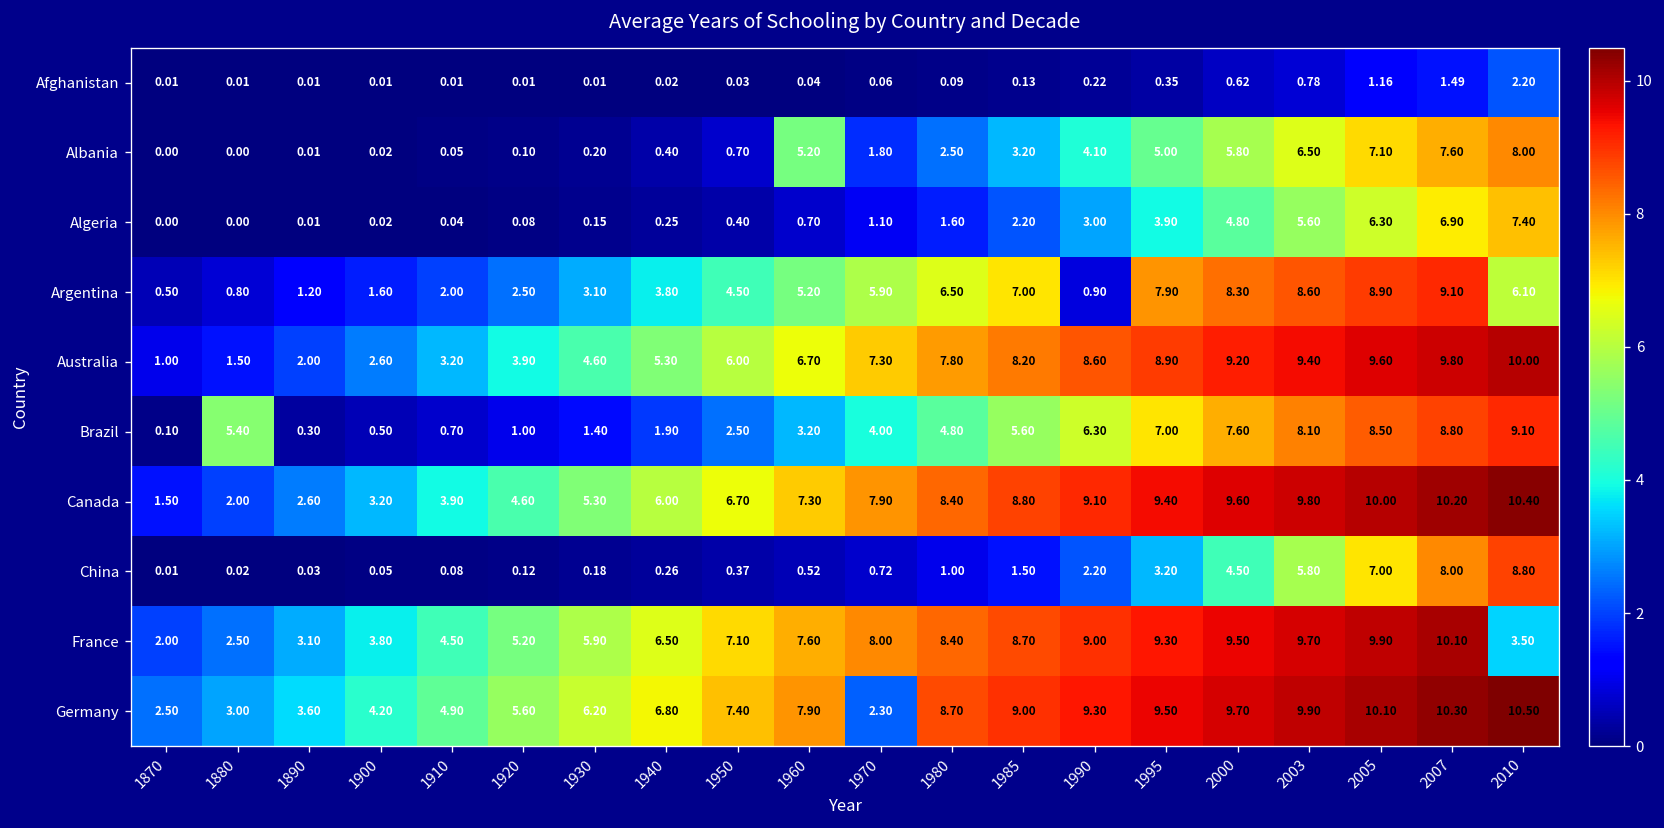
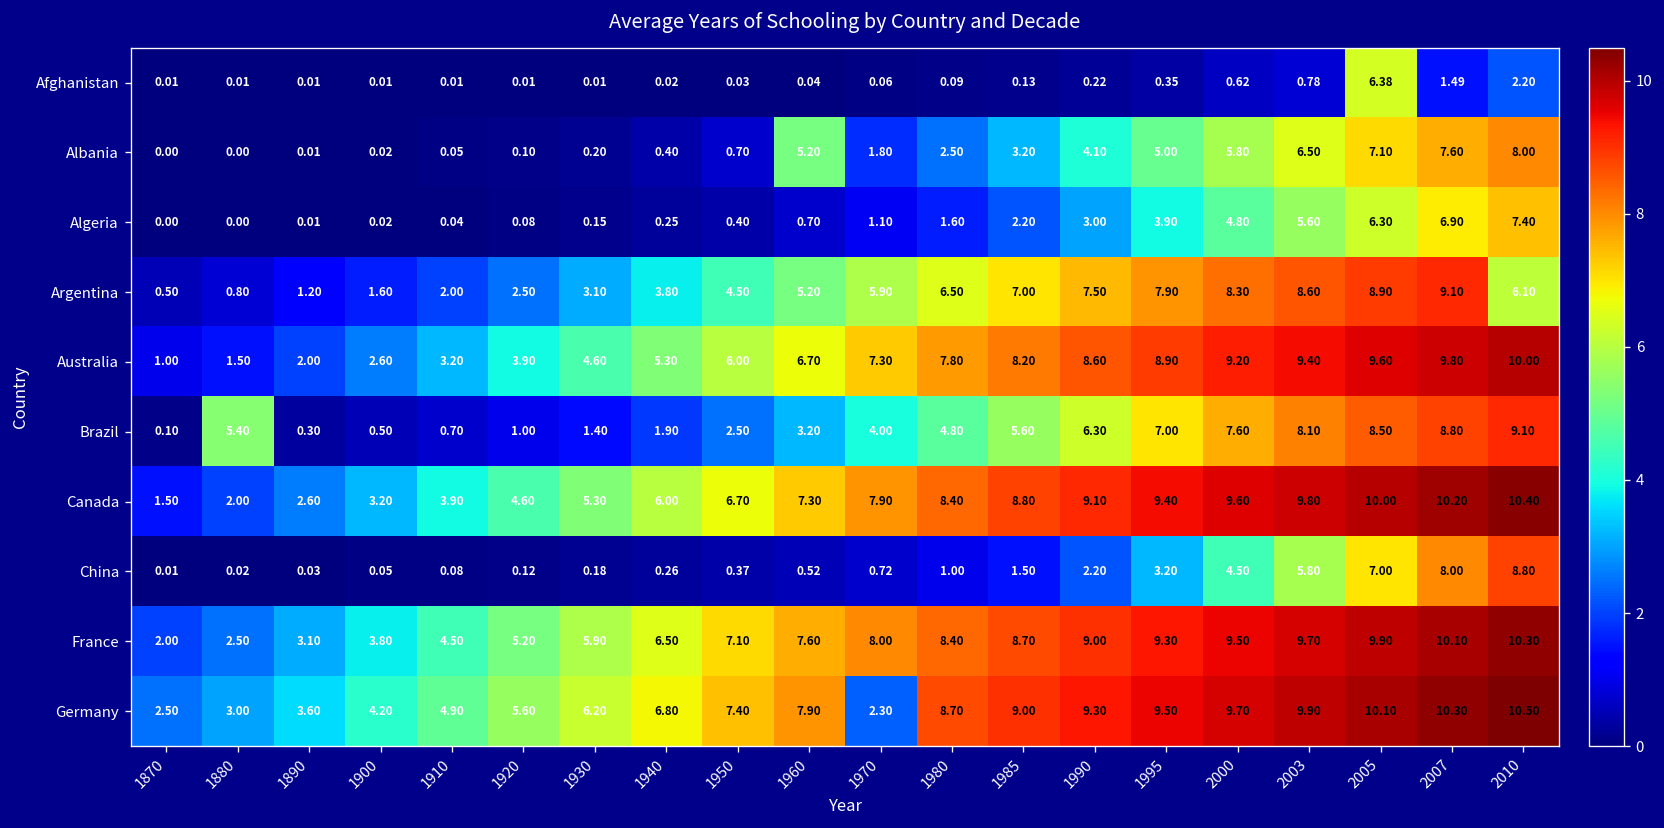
Afghanistan, 2005: 1.16 -> 6.38
Argentina, 1990: 0.90 -> 7.50
France, 2010: 3.50 -> 10.30
